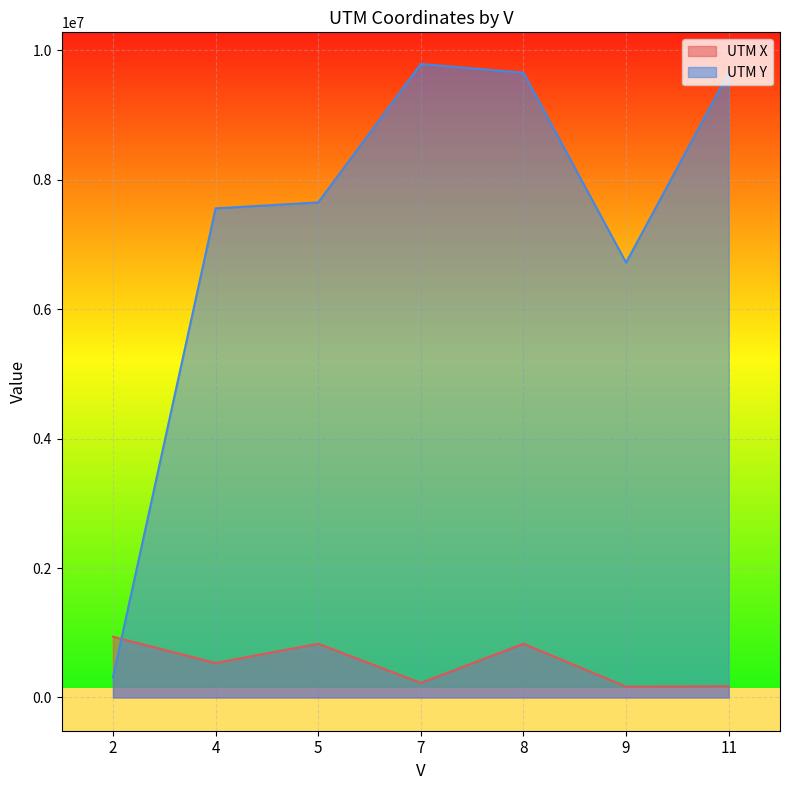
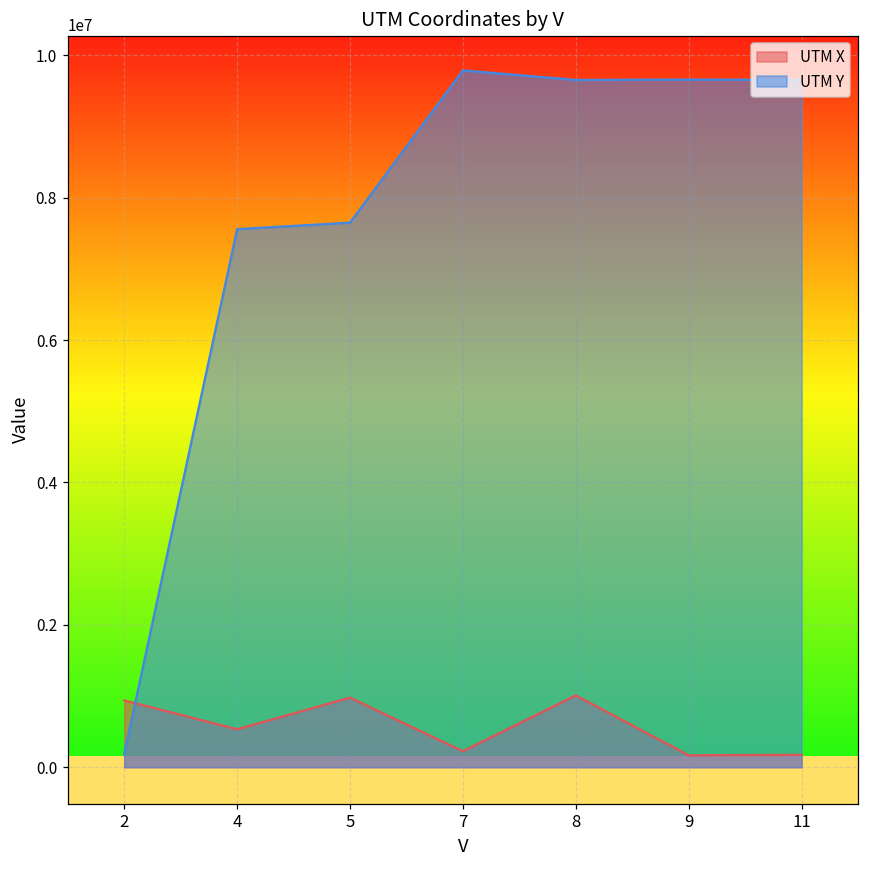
UTM Y, 2: 300000 -> 200000
UTM X, 5: 800000 -> 1000000
UTM X, 8: 800000 -> 1000000
UTM Y, 9: 6700000 -> 9700000
